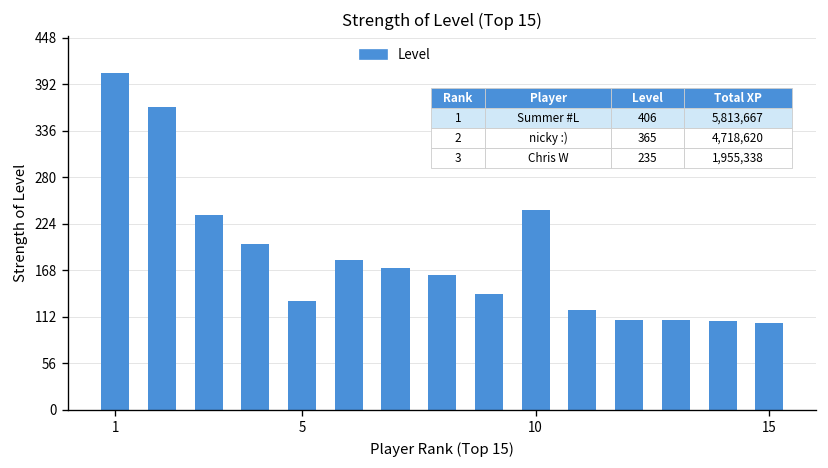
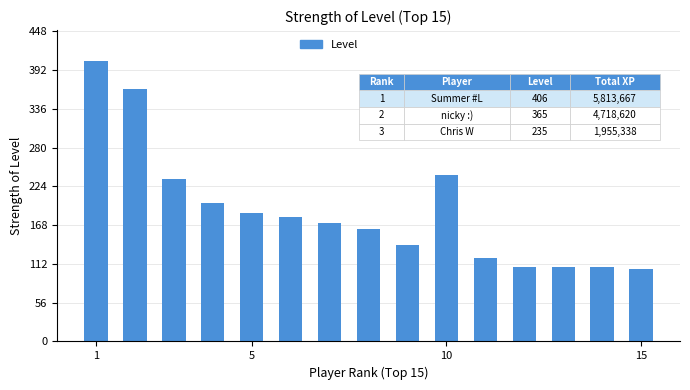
5: 130 -> 190
